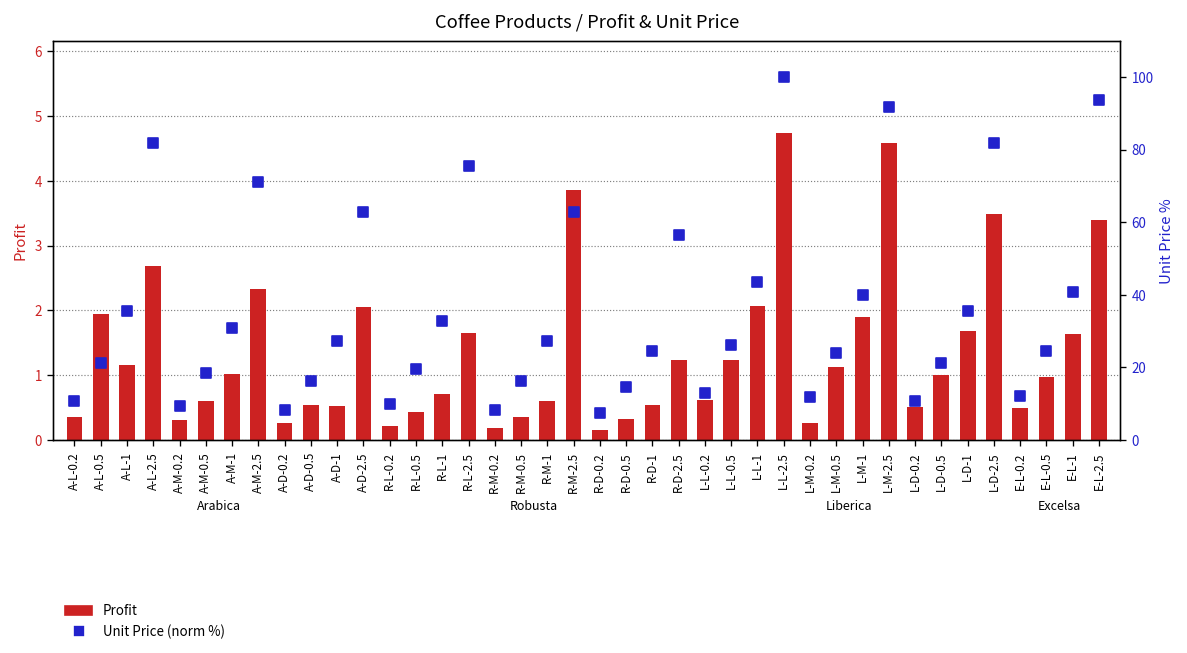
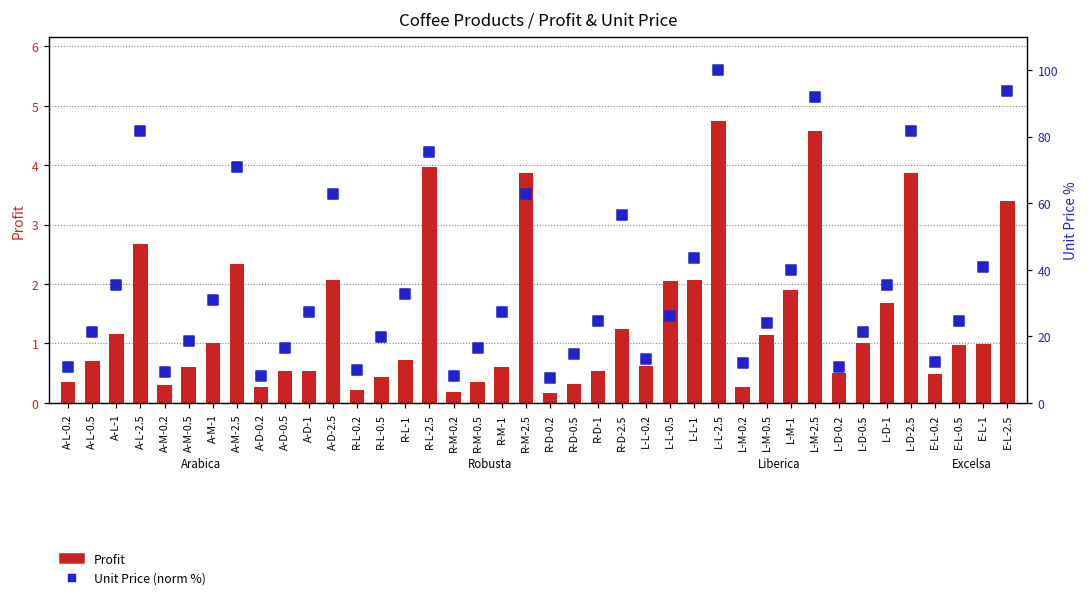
Profit, A-L-0.5: 1.9 -> 0.7
Profit, R-L-2.5: 1.6 -> 4.0
Profit, L-L-0.5: 1.2 -> 2.1
Profit, L-D-2.5: 3.5 -> 3.9
Profit, E-L-1: 1.6 -> 1.0
